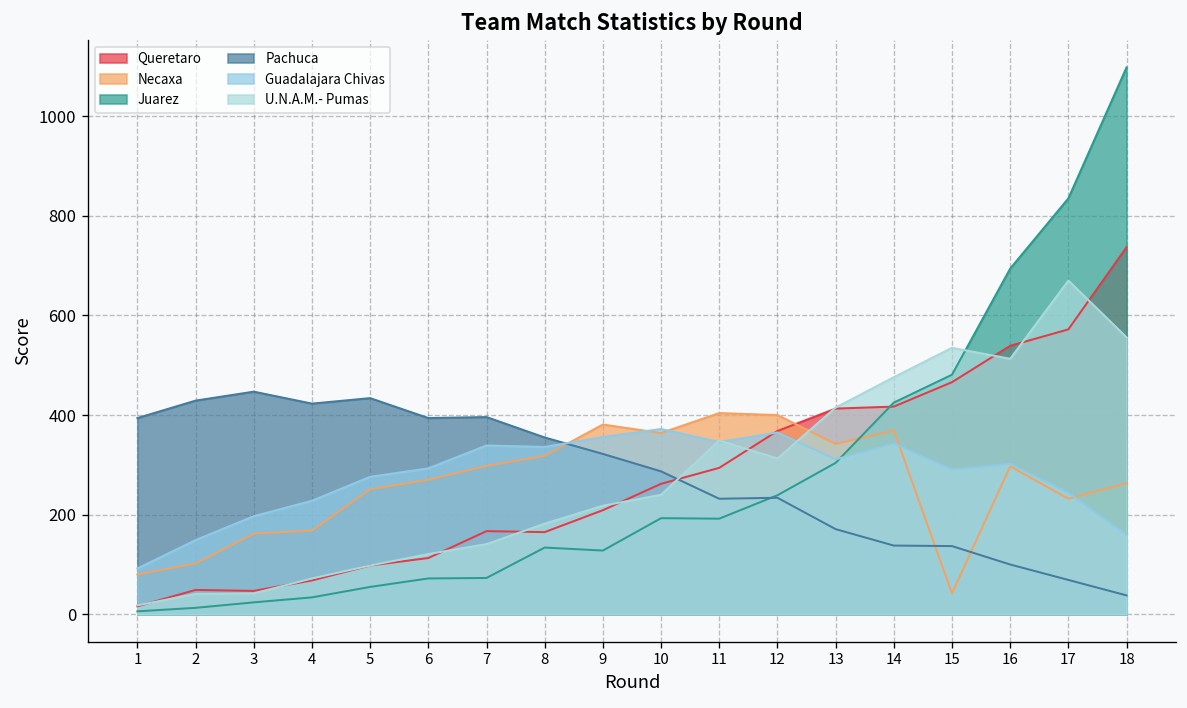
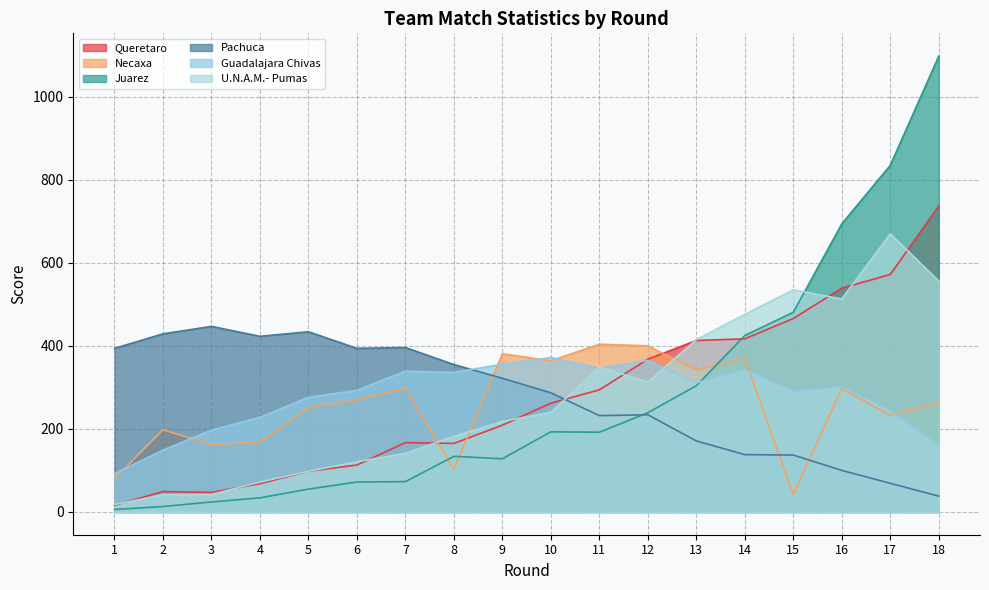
Necaxa, 2: 100 -> 200
Necaxa, 8: 320 -> 100
